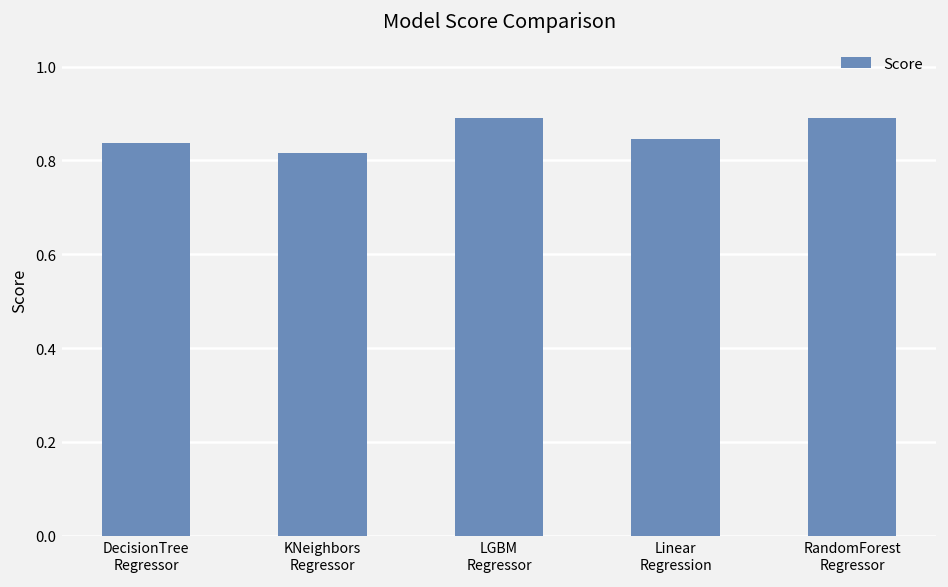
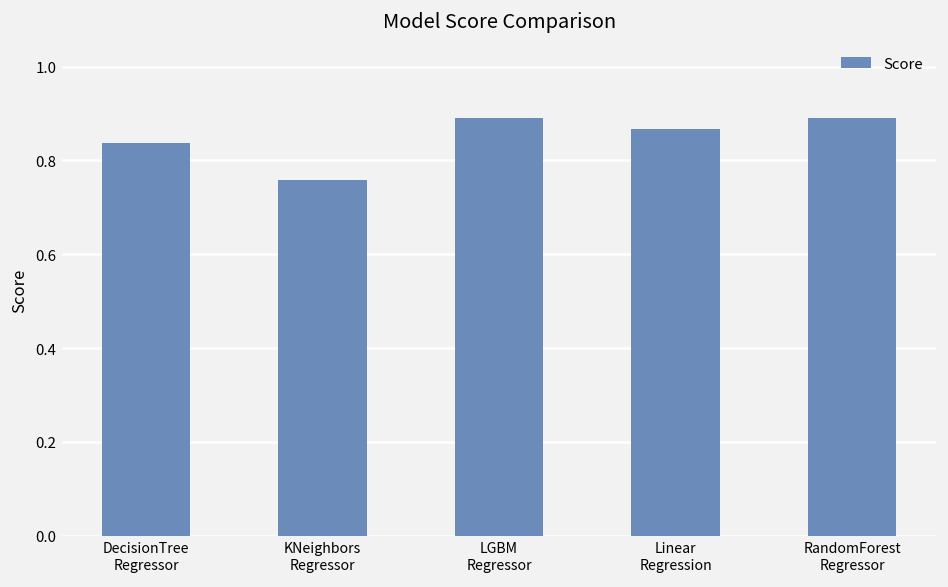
KNeighbors Regressor: 0.82 -> 0.76
Linear Regression: 0.85 -> 0.87
